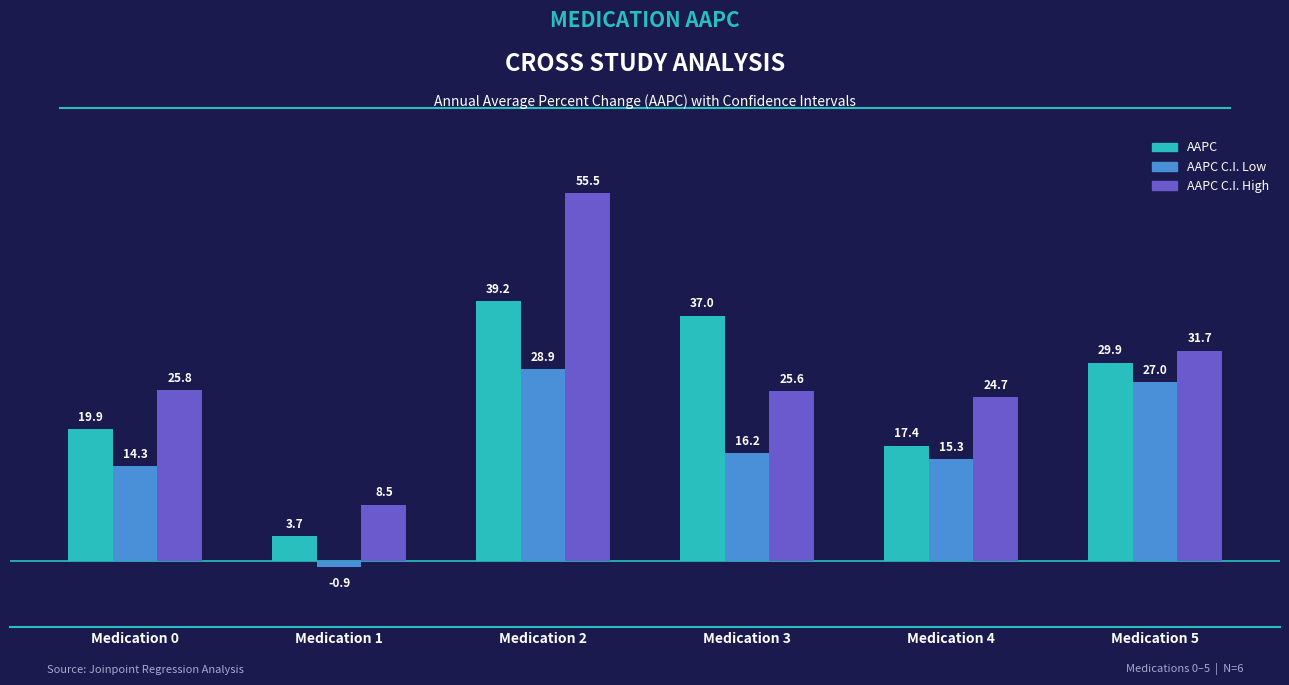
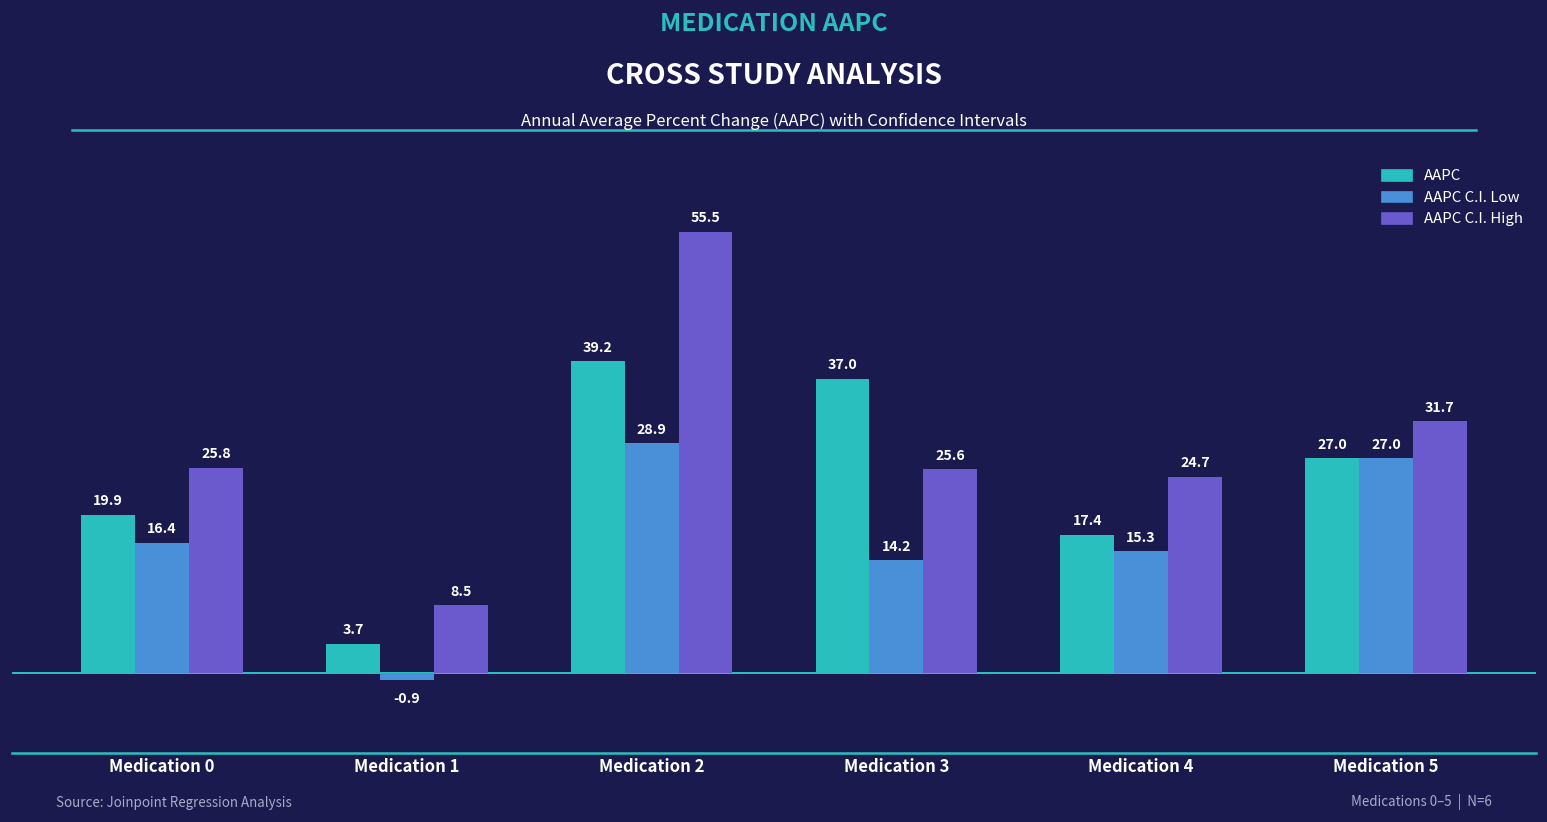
AAPC C.I. Low, Medication 0: 14.3 -> 16.4
AAPC C.I. Low, Medication 3: 16.2 -> 14.2
AAPC, Medication 5: 29.9 -> 27.0
